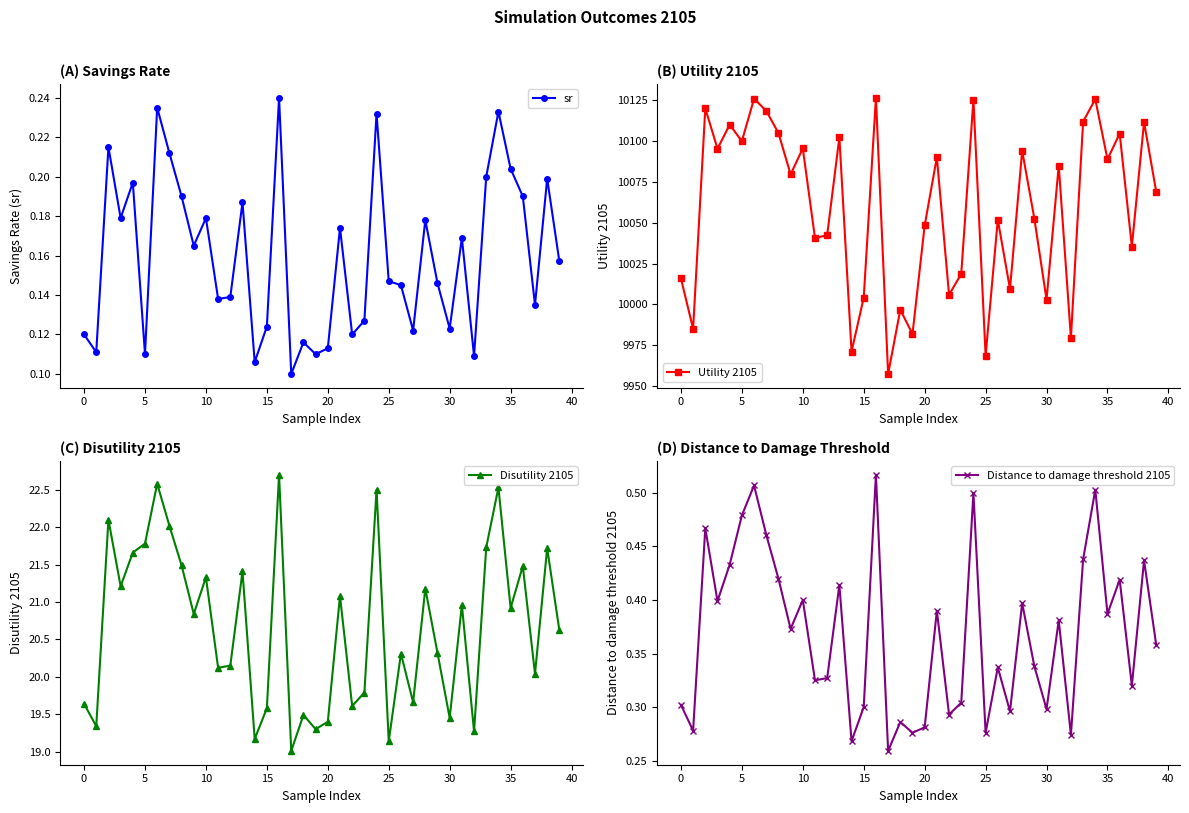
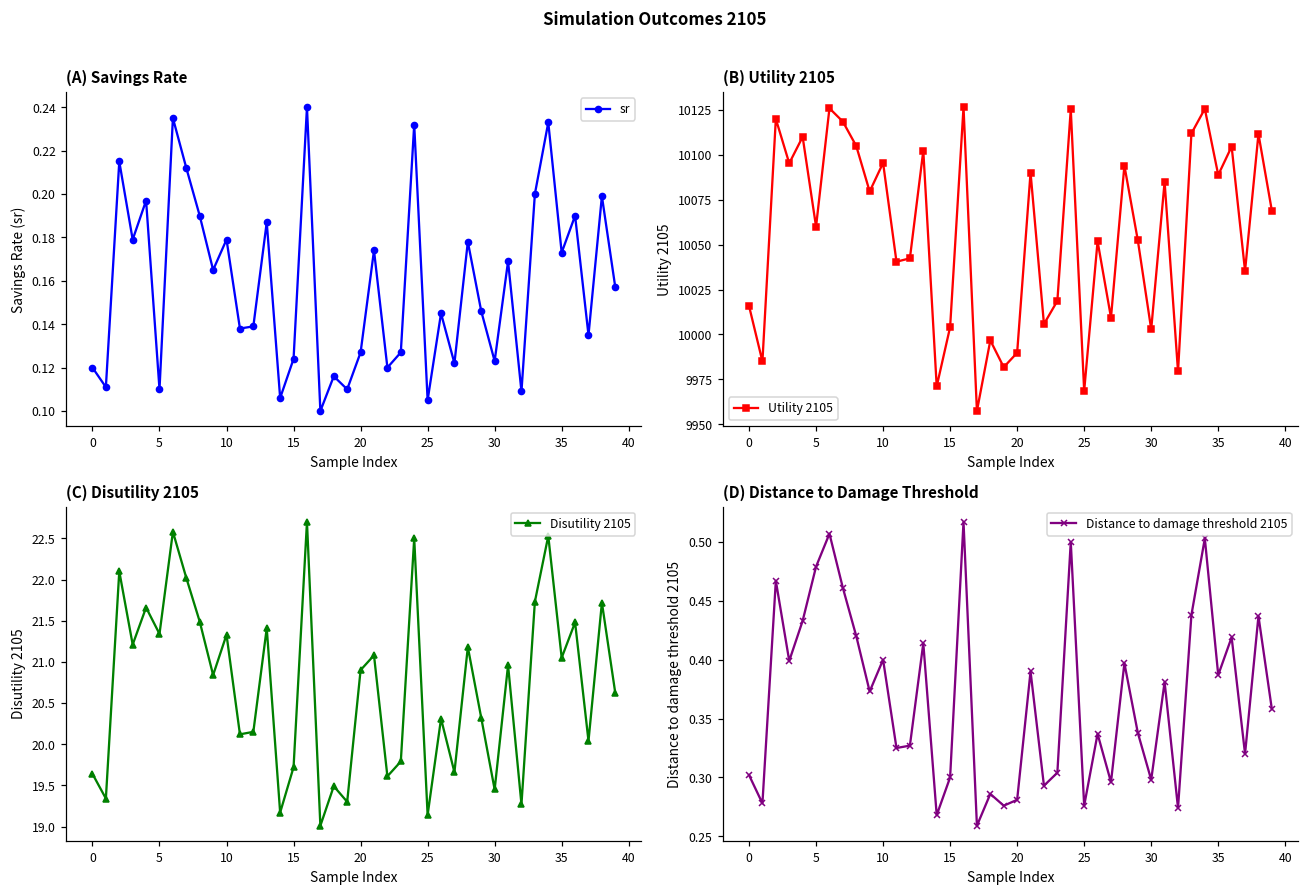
(A) Savings Rate, 20: 0.113 -> 0.127
(A) Savings Rate, 25: 0.147 -> 0.105
(A) Savings Rate, 35: 0.204 -> 0.173
(B) Utility 2105, 5: 10100 -> 10060
(B) Utility 2105, 20: 10048 -> 9990
(C) Disutility 2105, 5: 21.8 -> 21.3
(C) Disutility 2105, 15: 19.6 -> 19.7
(C) Disutility 2105, 20: 19.4 -> 20.9
(C) Disutility 2105, 35: 20.9 -> 21.1
